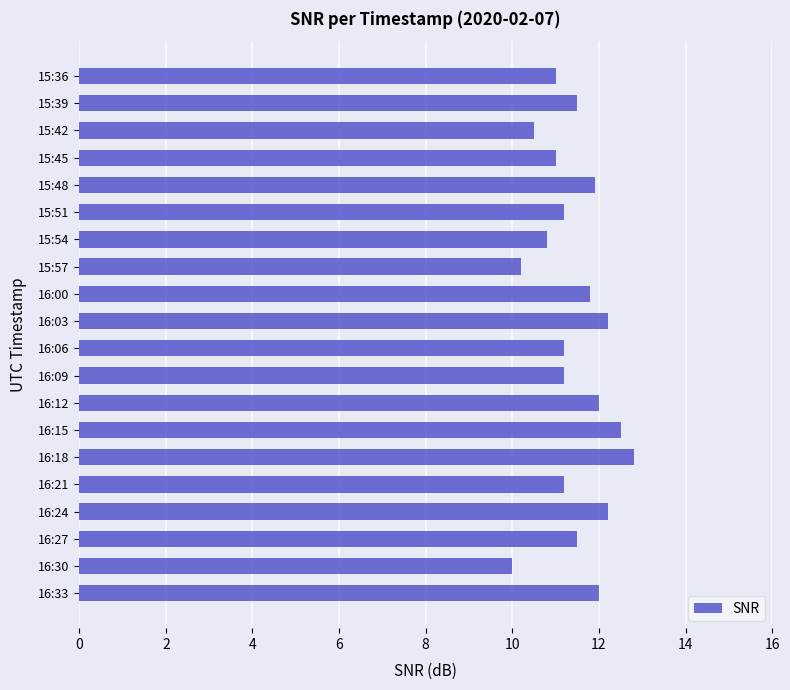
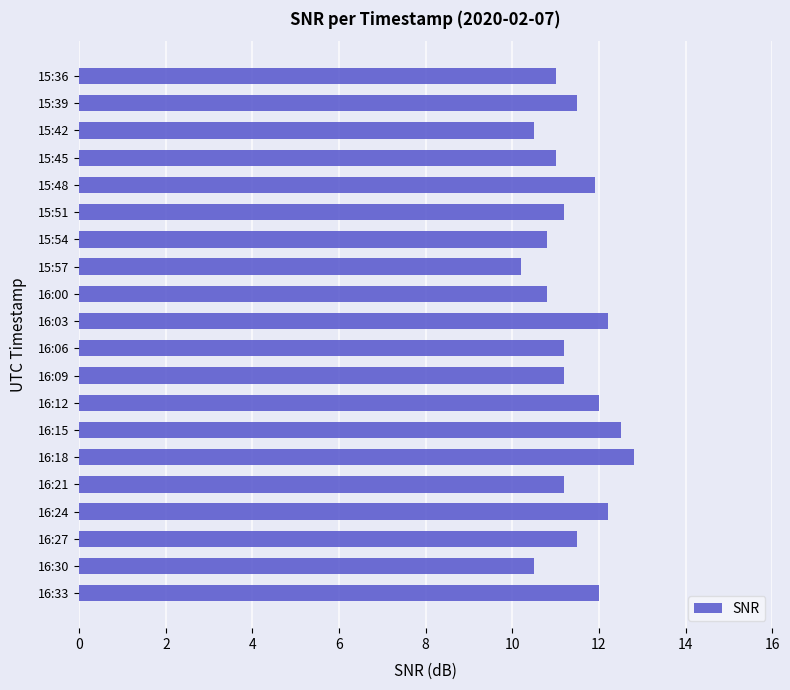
16:00: 11.8 -> 10.8
16:30: 10.0 -> 10.5
